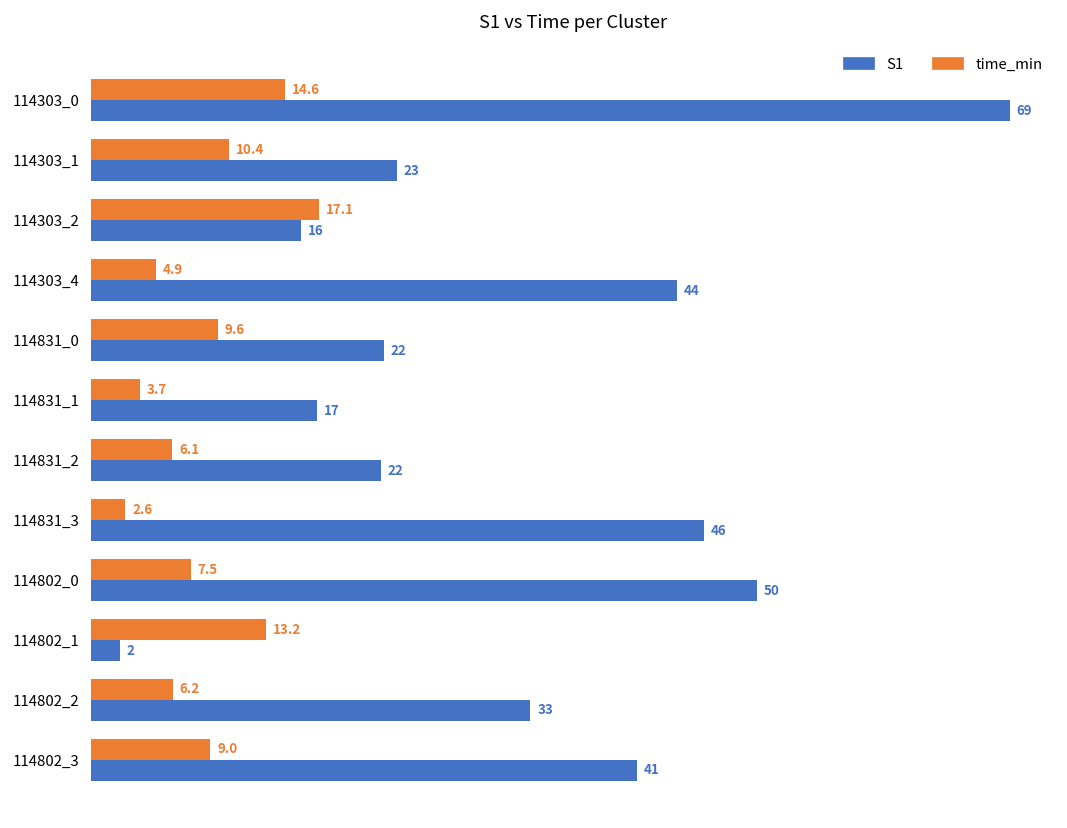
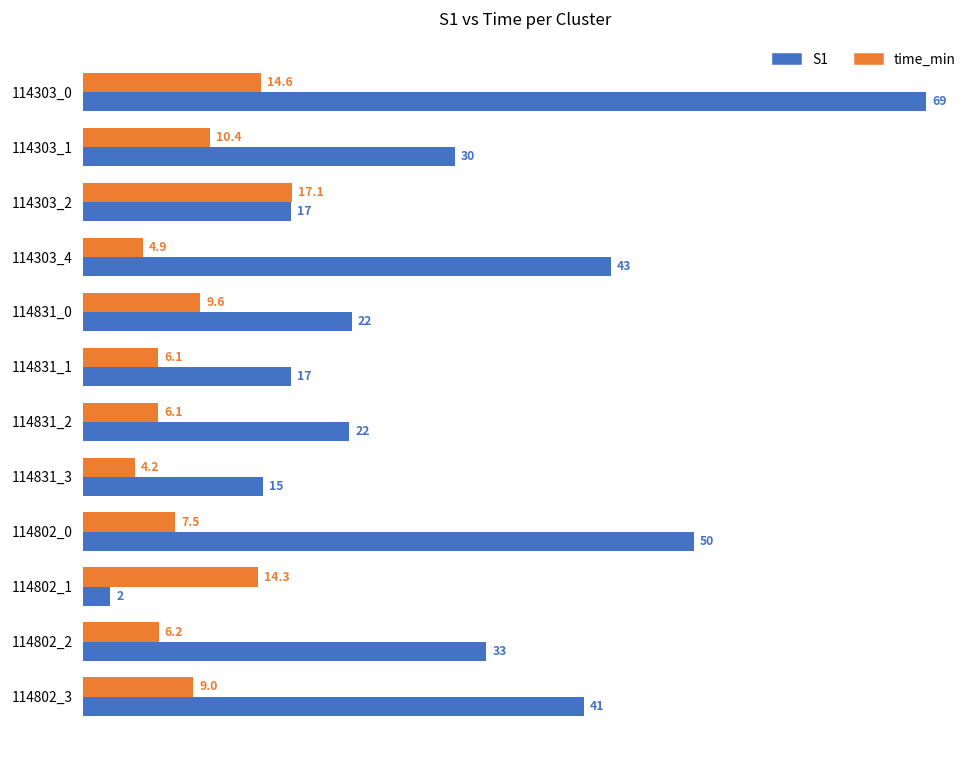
S1, 114303_1: 23 -> 30
S1, 114303_2: 16 -> 17
S1, 114303_4: 44 -> 43
time_min, 114831_1: 3.7 -> 6.1
time_min, 114831_3: 2.6 -> 4.2
S1, 114831_3: 46 -> 15
time_min, 114802_1: 13.2 -> 14.3
